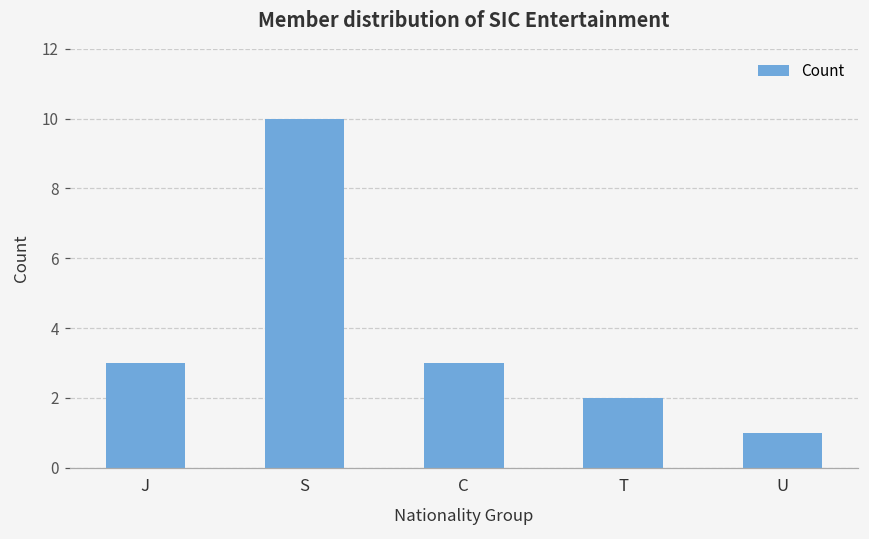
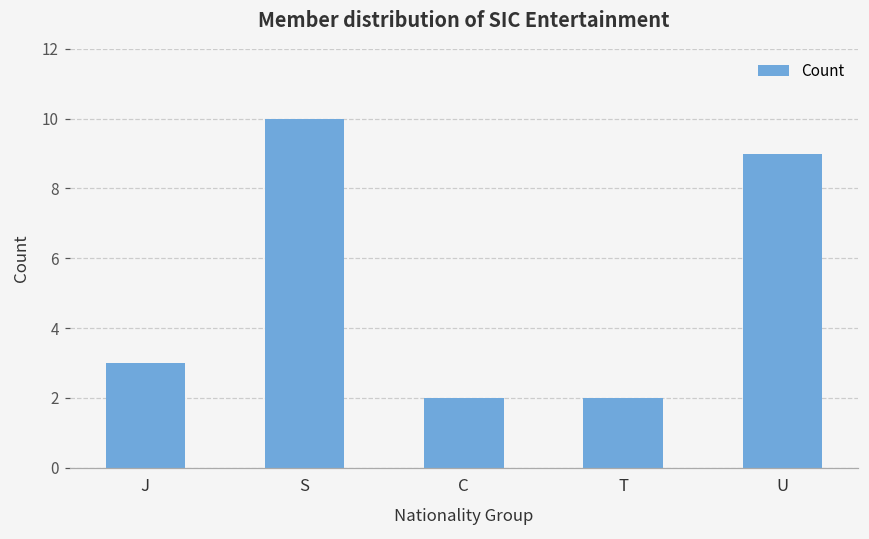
C: 3 -> 2
U: 1 -> 9
